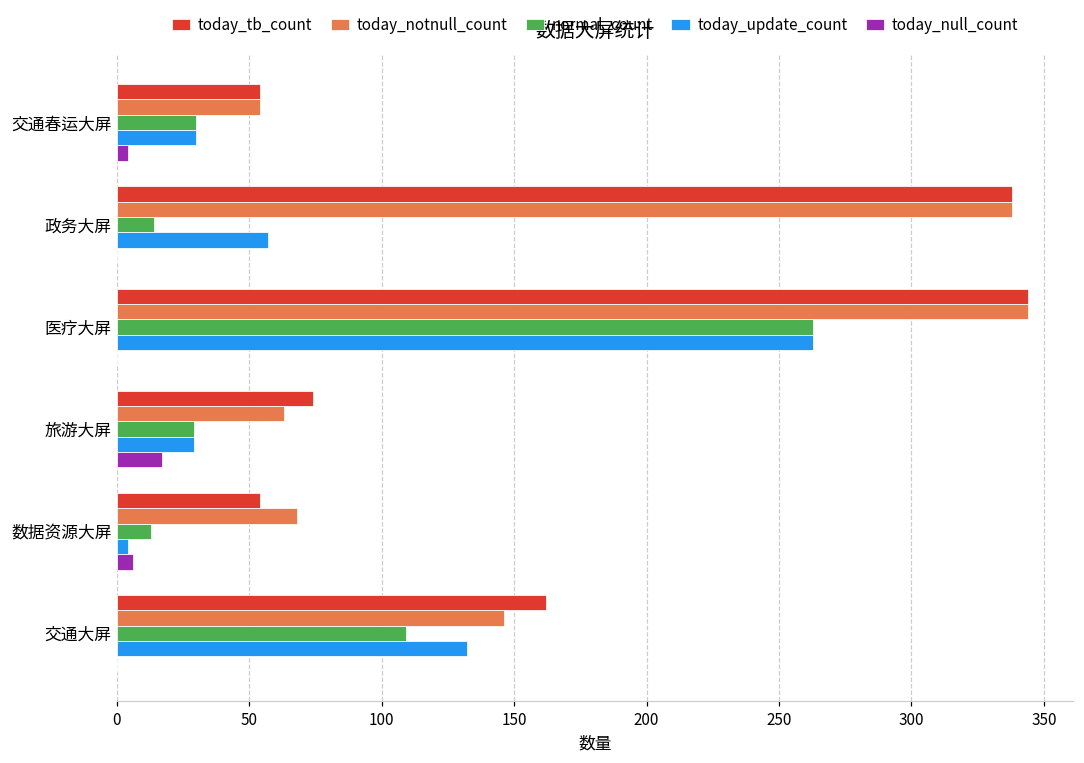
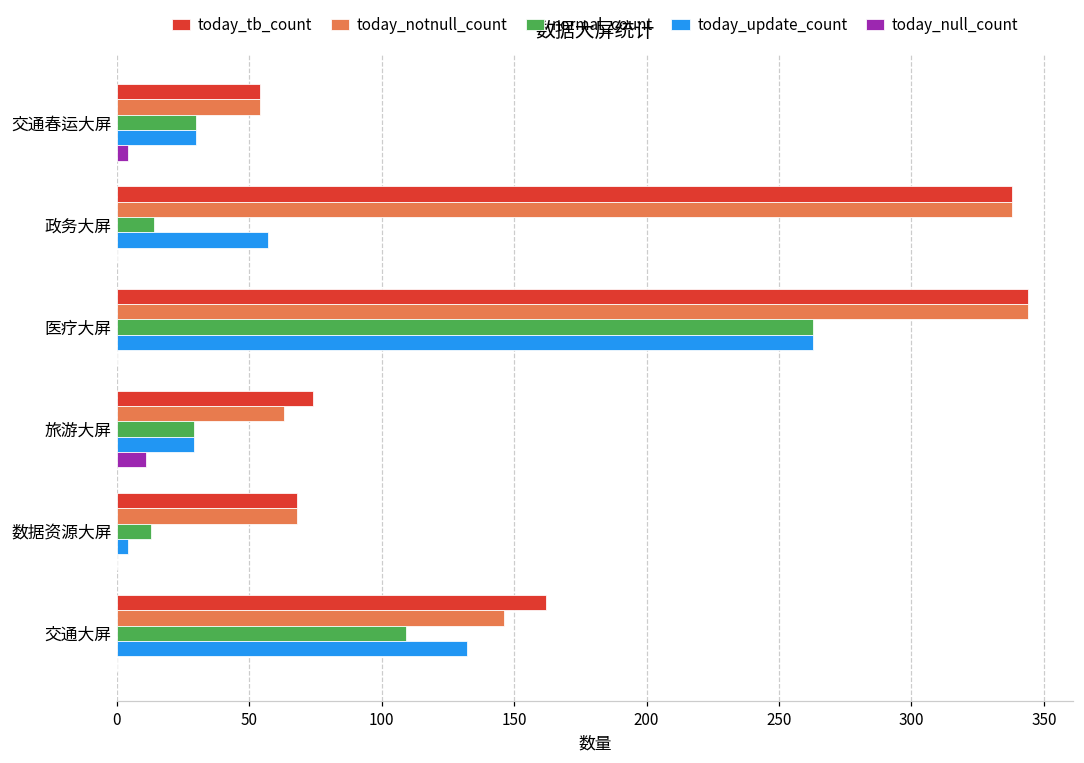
today_null_count, 旅游大屏: 17 -> 11
today_tb_count, 数据资源大屏: 54 -> 68
today_null_count, 数据资源大屏: 6 -> 0
